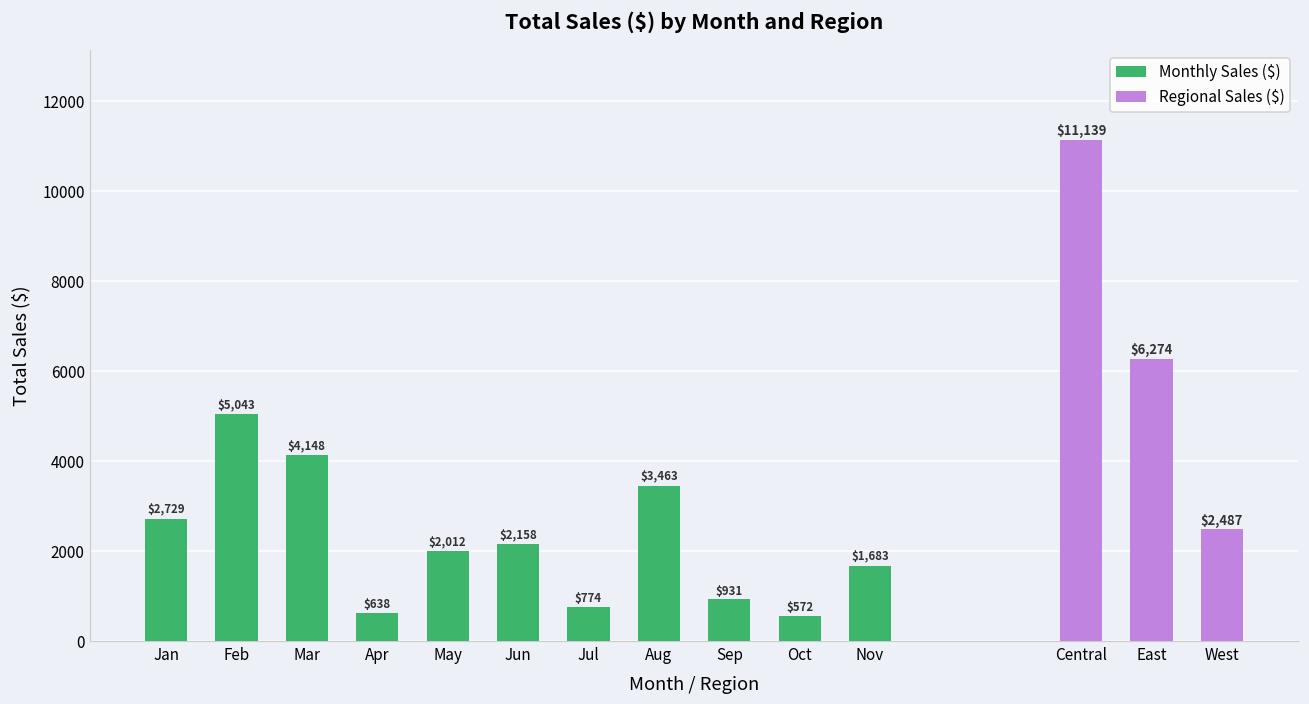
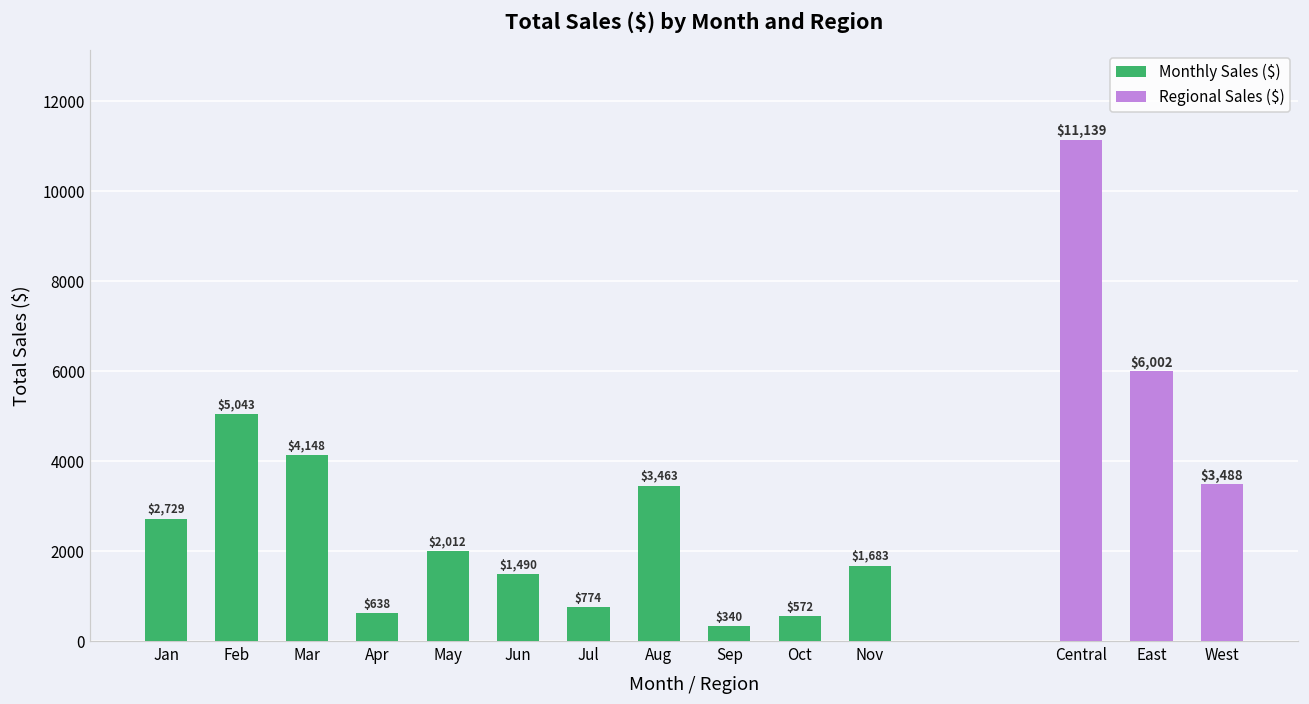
Monthly Sales ($), Jun: $2,158 -> $1,490
Monthly Sales ($), Sep: $931 -> $340
Regional Sales ($), East: $6,274 -> $6,002
Regional Sales ($), West: $2,487 -> $3,488
